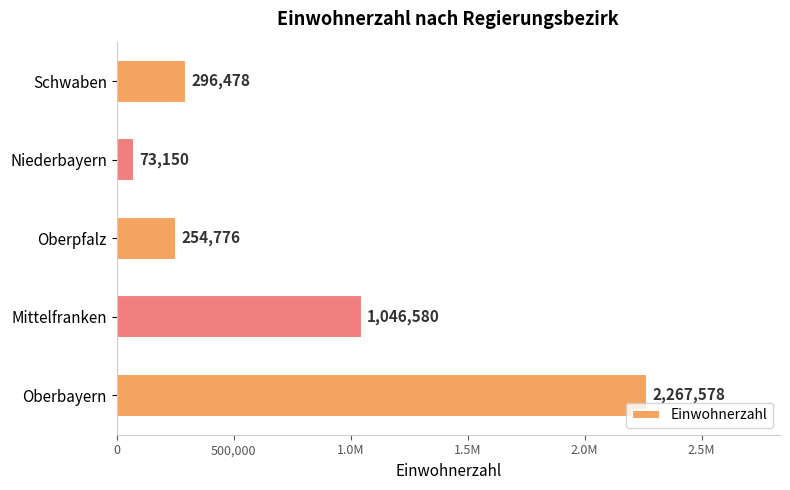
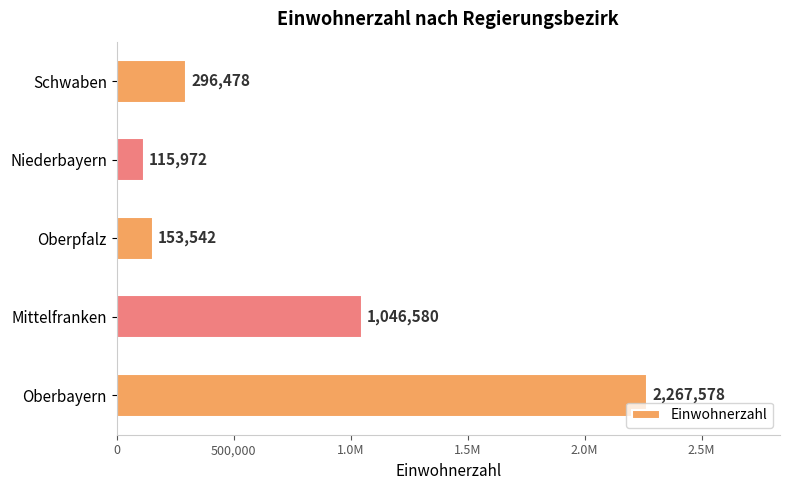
Niederbayern: 73,150 -> 115,972
Oberpfalz: 254,776 -> 153,542
